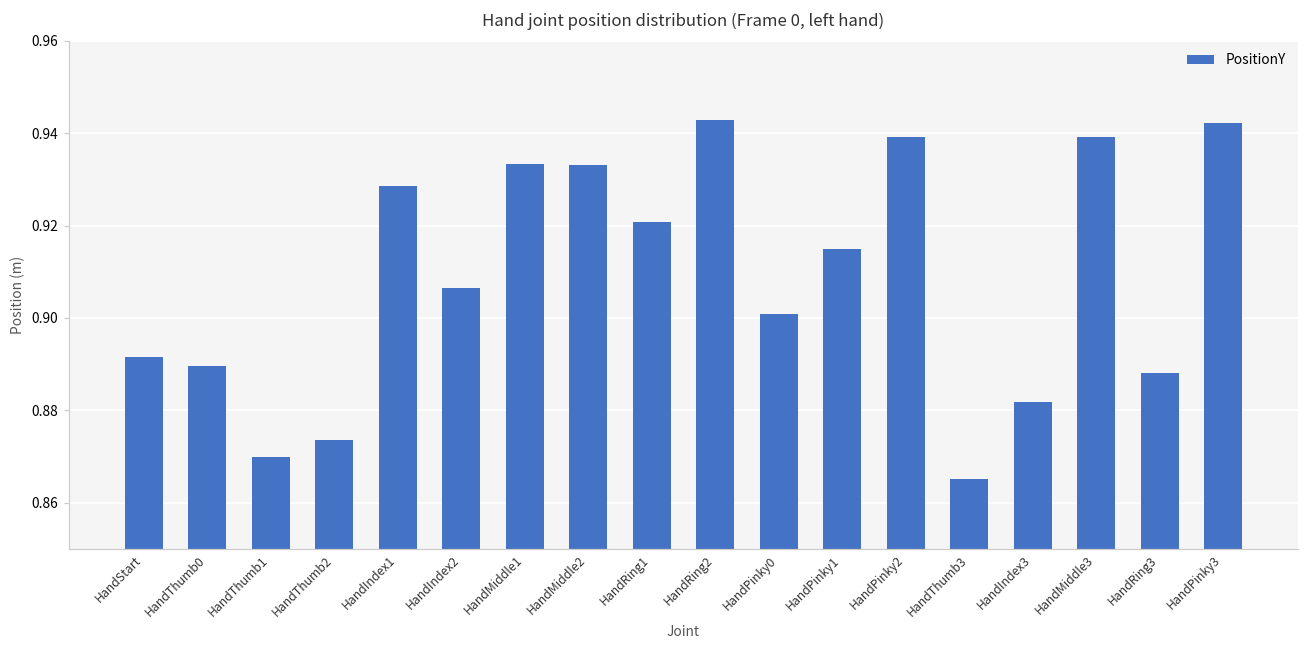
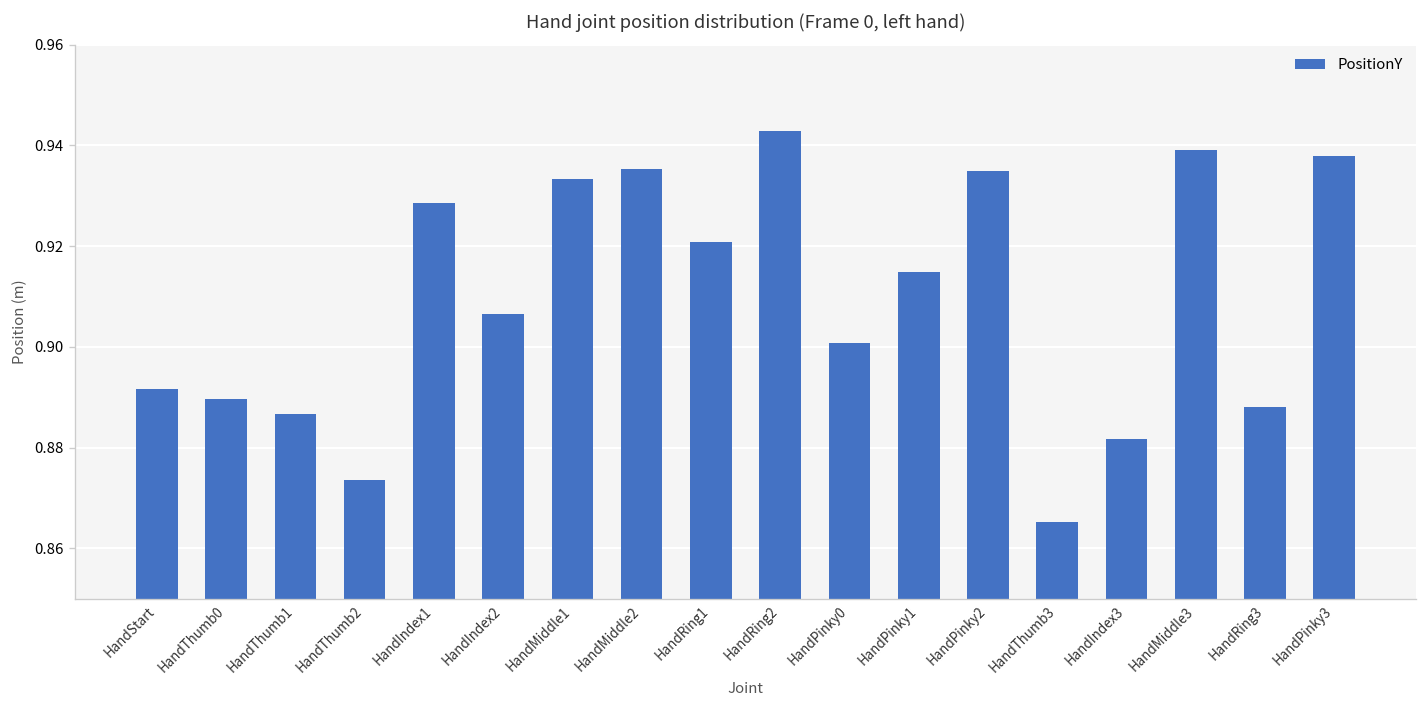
HandThumb1: 0.870 -> 0.887
HandMiddle2: 0.933 -> 0.935
HandPinky2: 0.939 -> 0.935
HandPinky3: 0.942 -> 0.938
